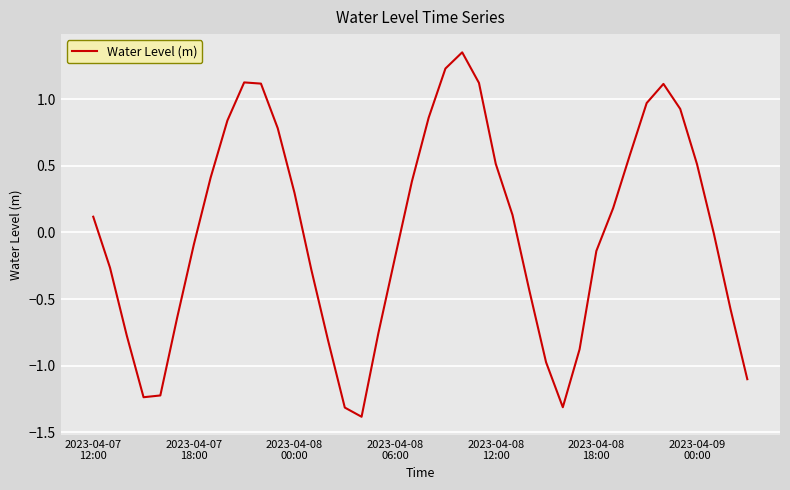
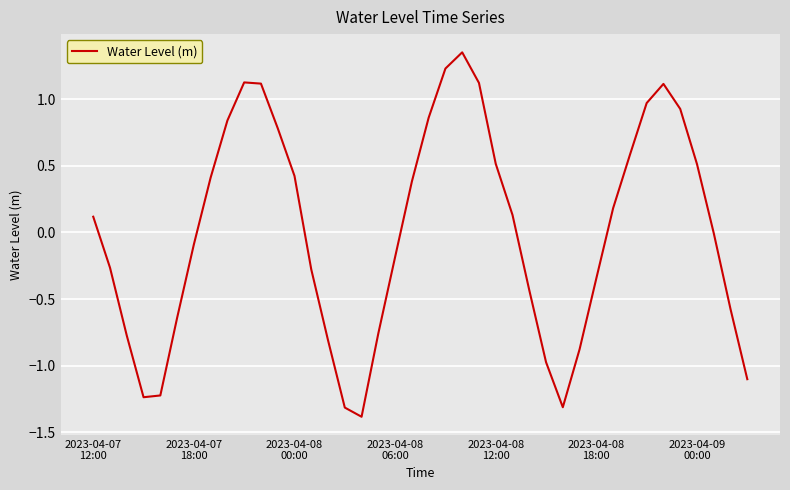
2023-04-08 00:00: 0.30 -> 0.43
2023-04-08 18:00: -0.14 -> -0.34
